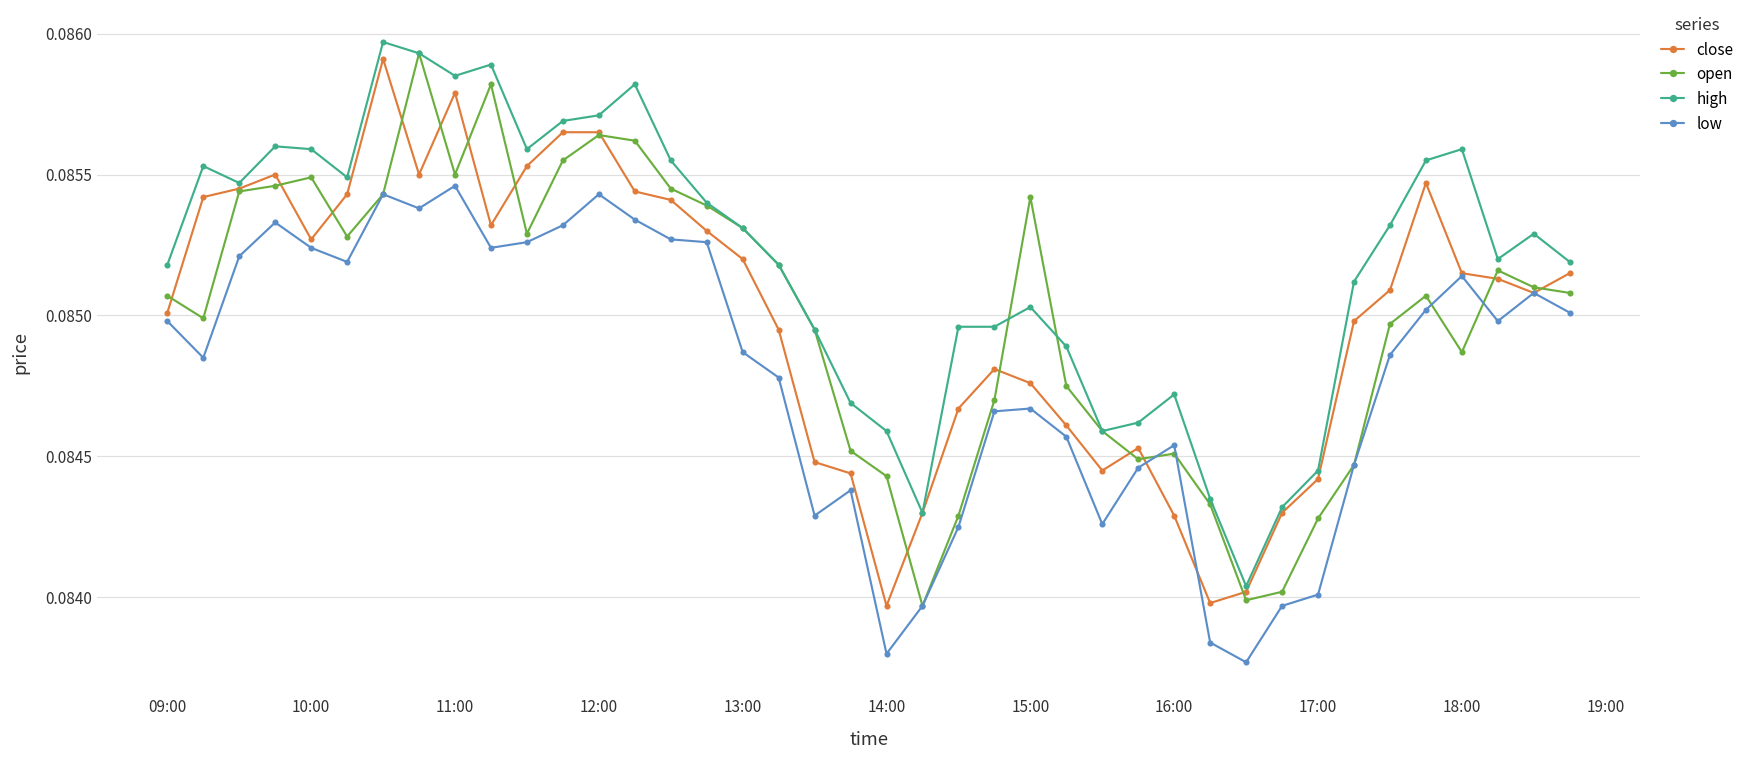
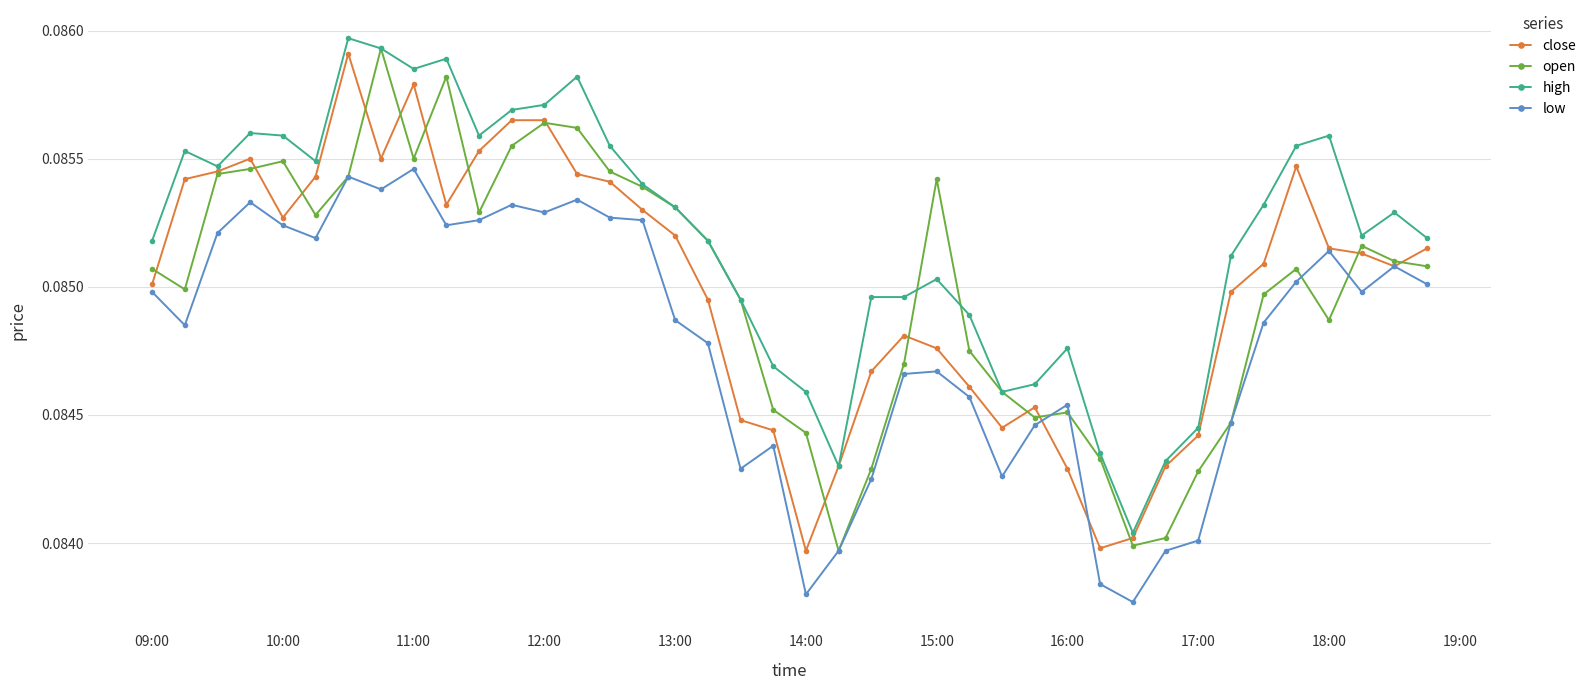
low, 12:00: 0.08543 -> 0.08529
high, 16:00: 0.08472 -> 0.08476
